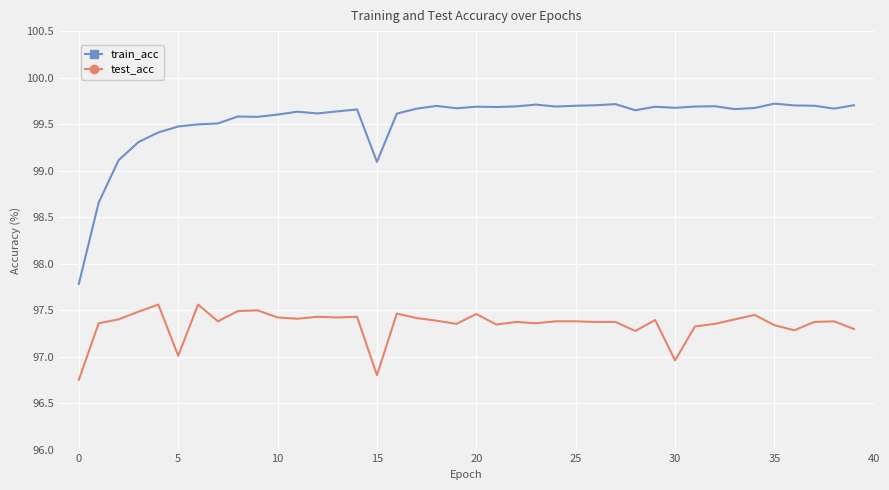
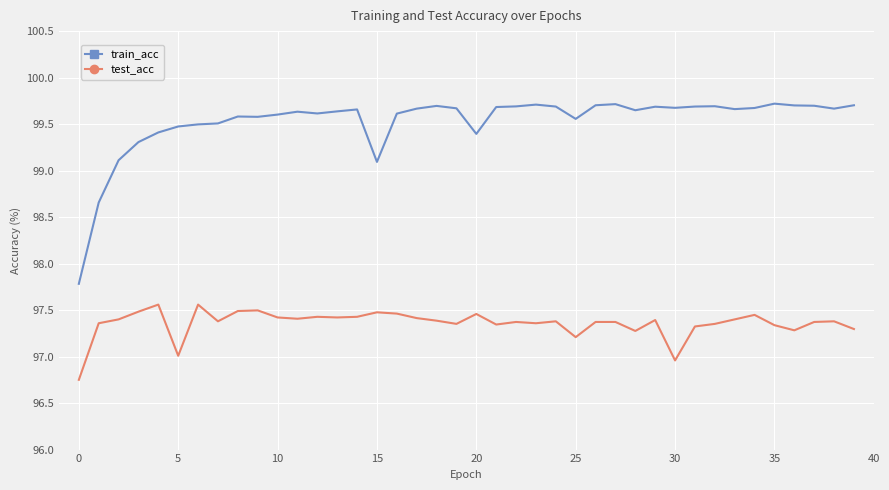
test_acc, 15: 96.8 -> 97.5
train_acc, 20: 99.7 -> 99.4
train_acc, 25: 99.7 -> 99.6
test_acc, 25: 97.4 -> 97.2
